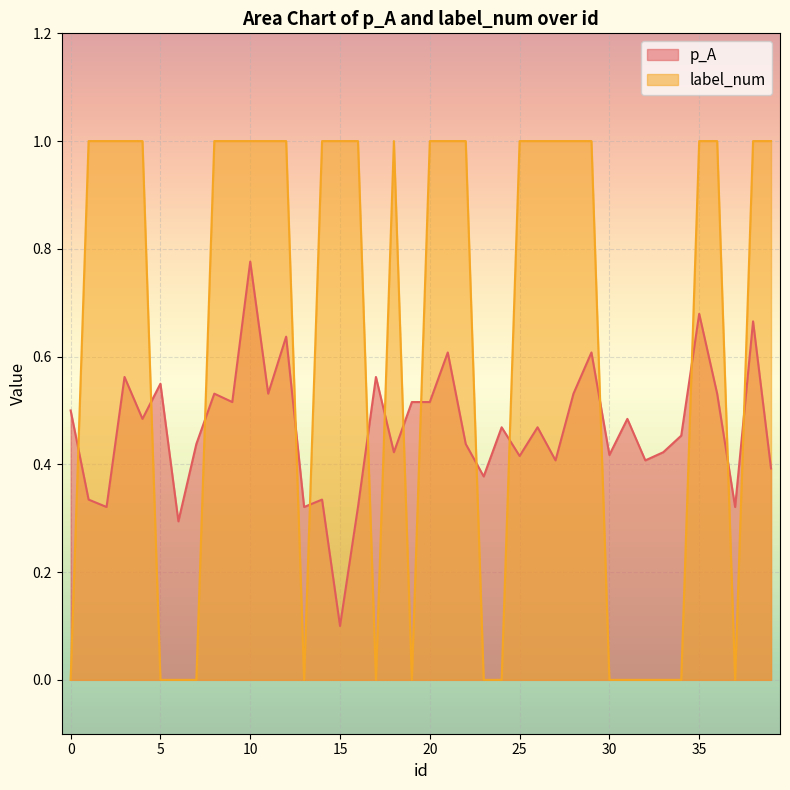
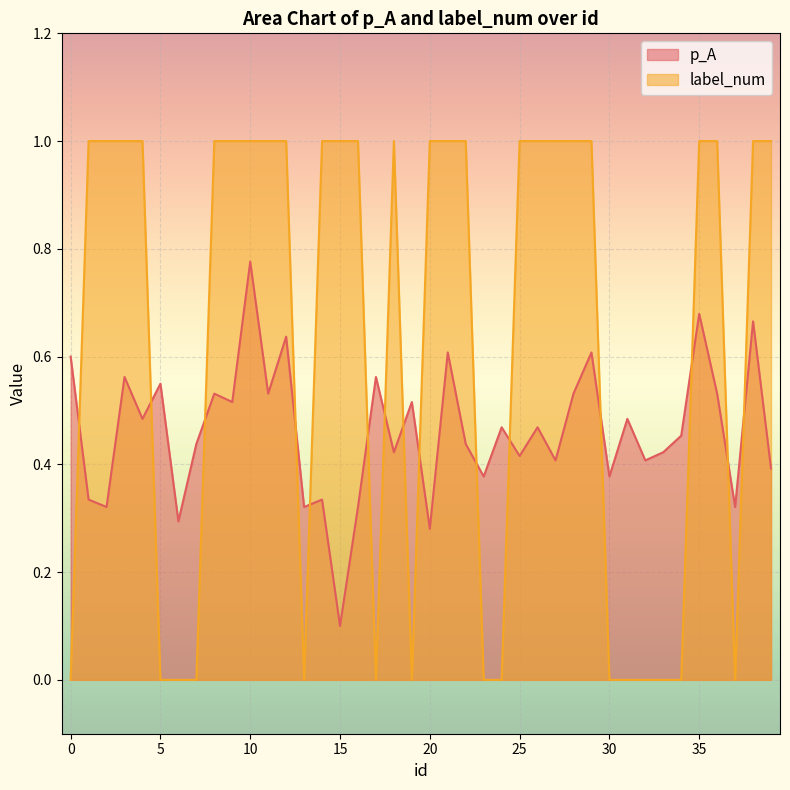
p_A, 0: 0.5 -> 0.6
p_A, 20: 0.52 -> 0.28
p_A, 30: 0.42 -> 0.38
